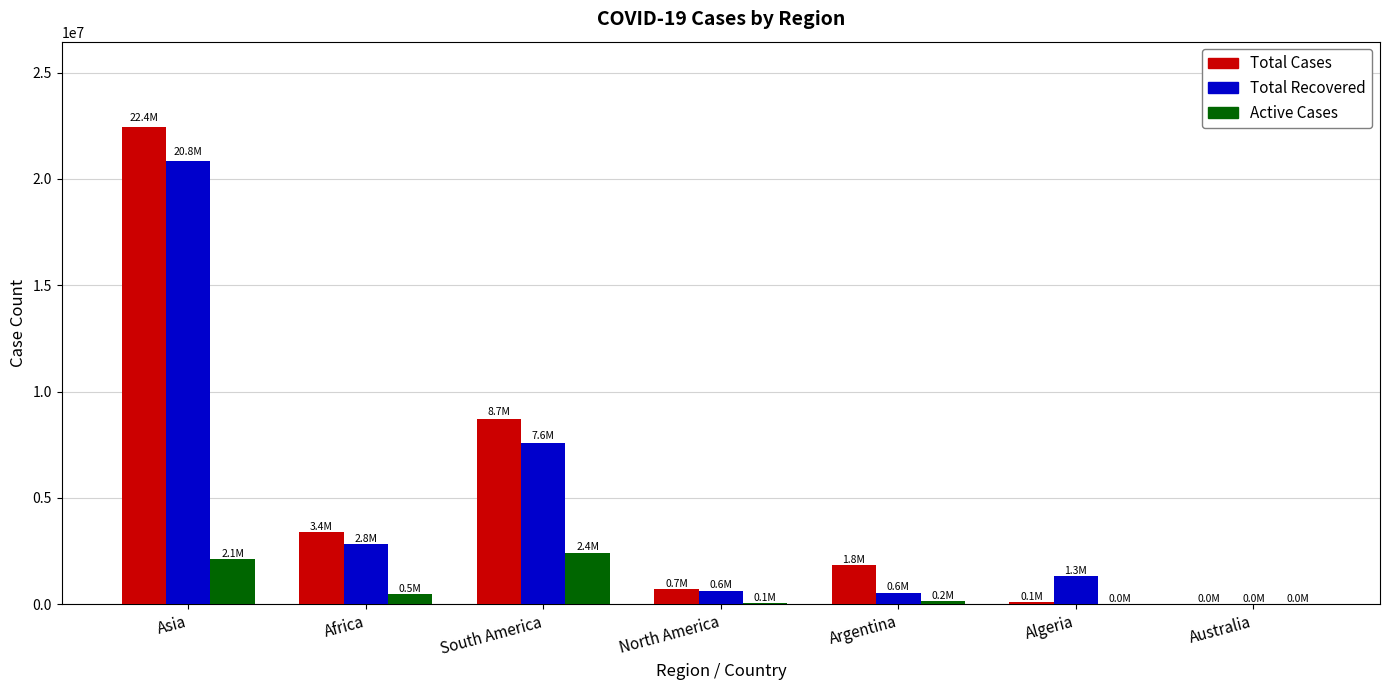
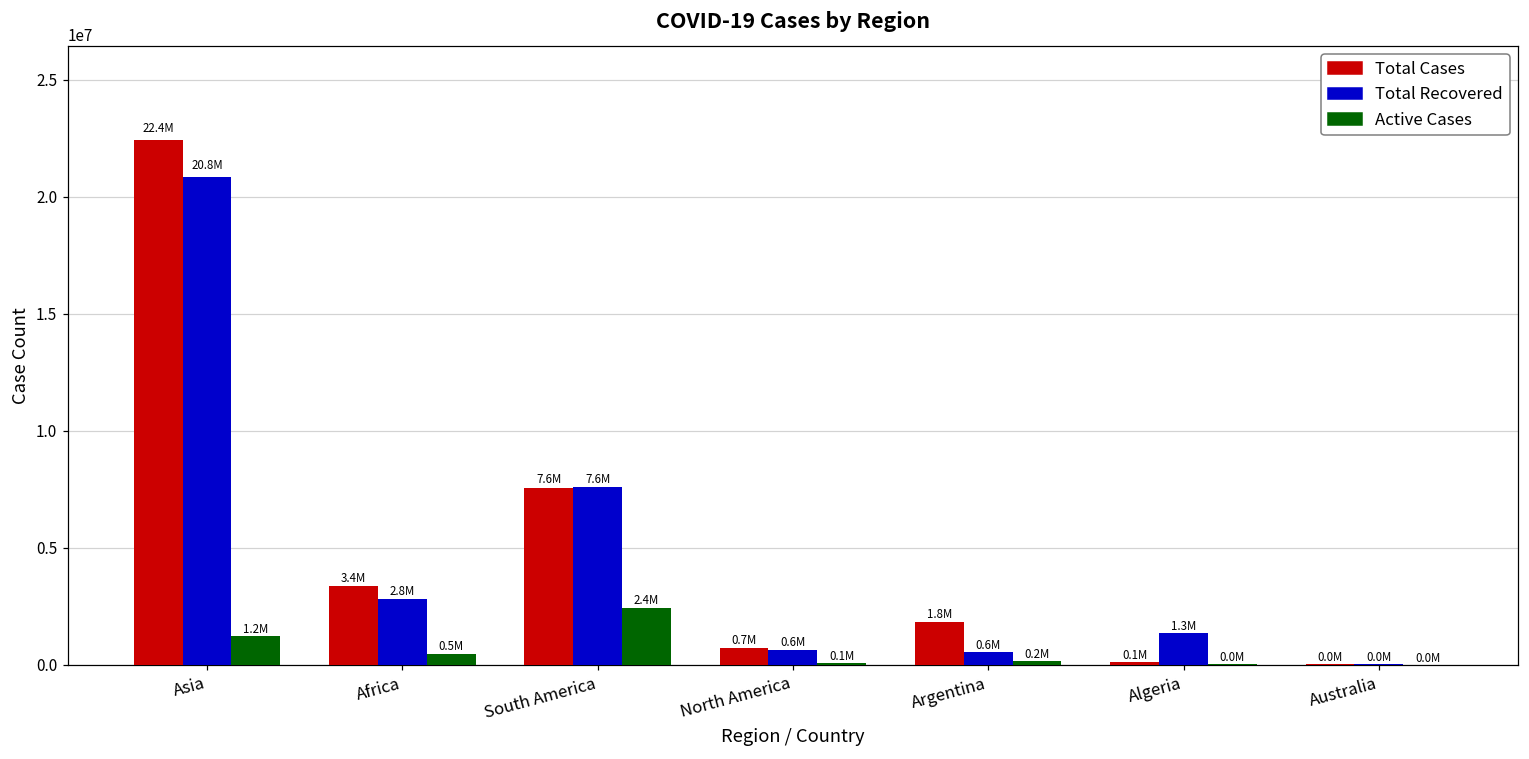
Active Cases, Asia: 2.1M -> 1.2M
Total Cases, South America: 8.7M -> 7.6M
